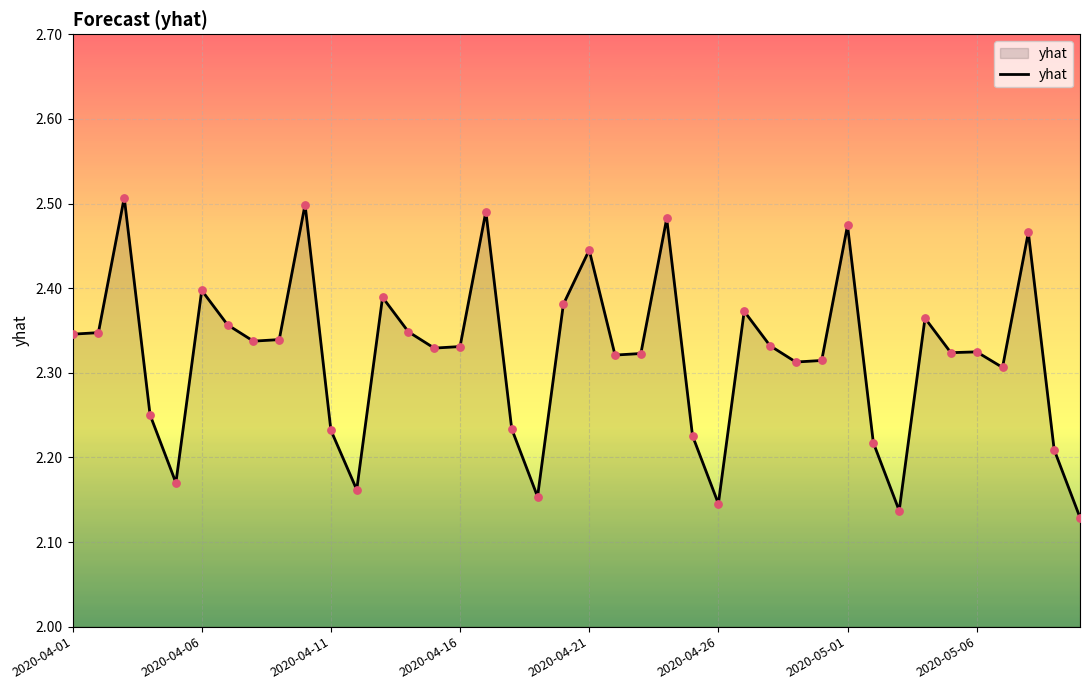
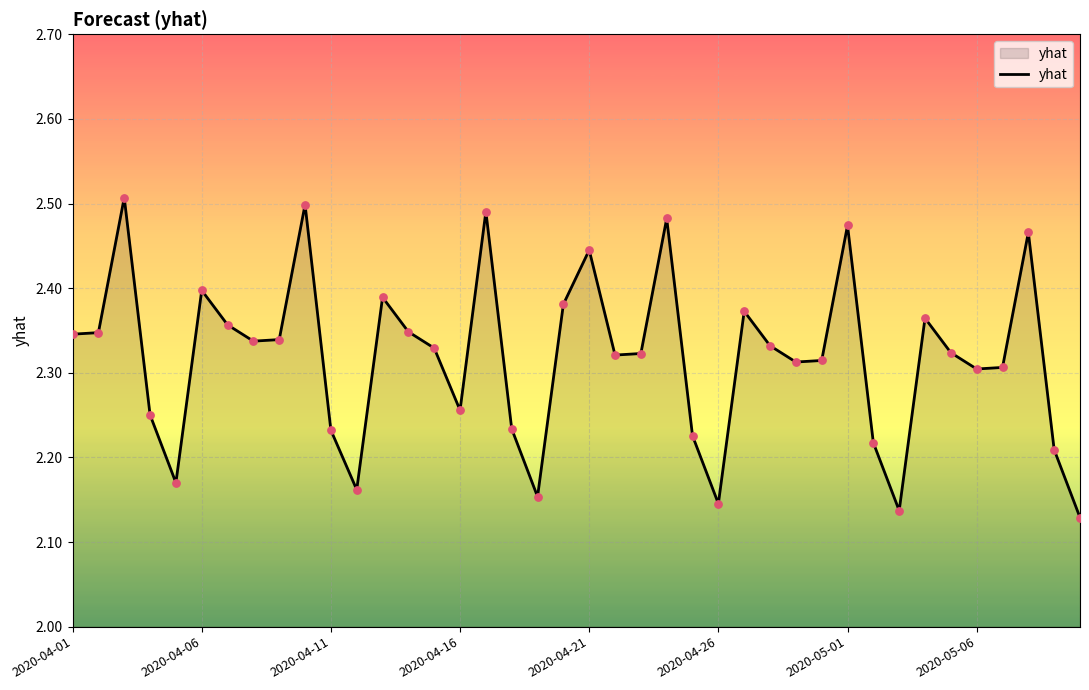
2020-04-16: 2.33 -> 2.26
2020-05-06: 2.32 -> 2.30
